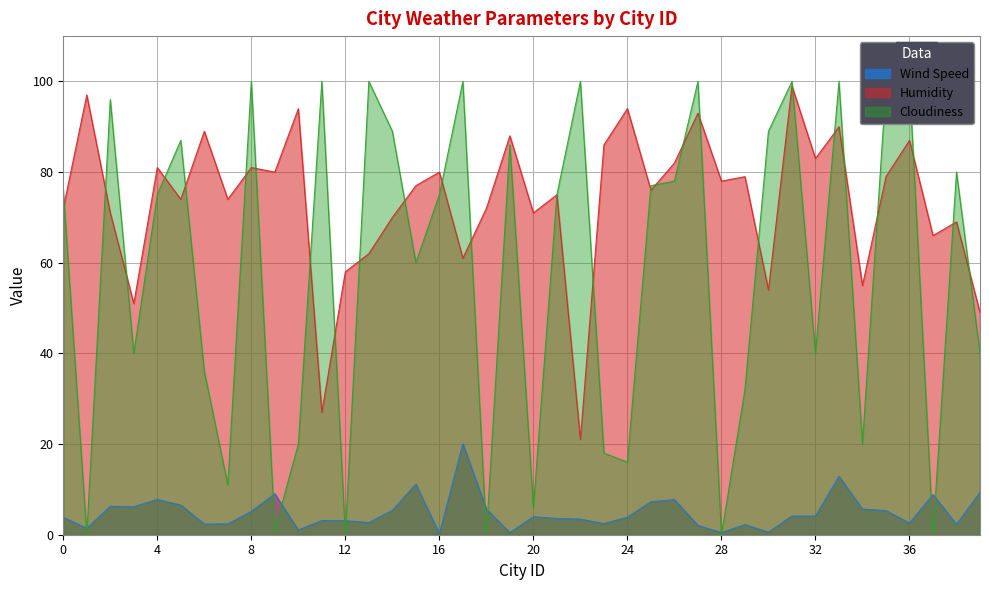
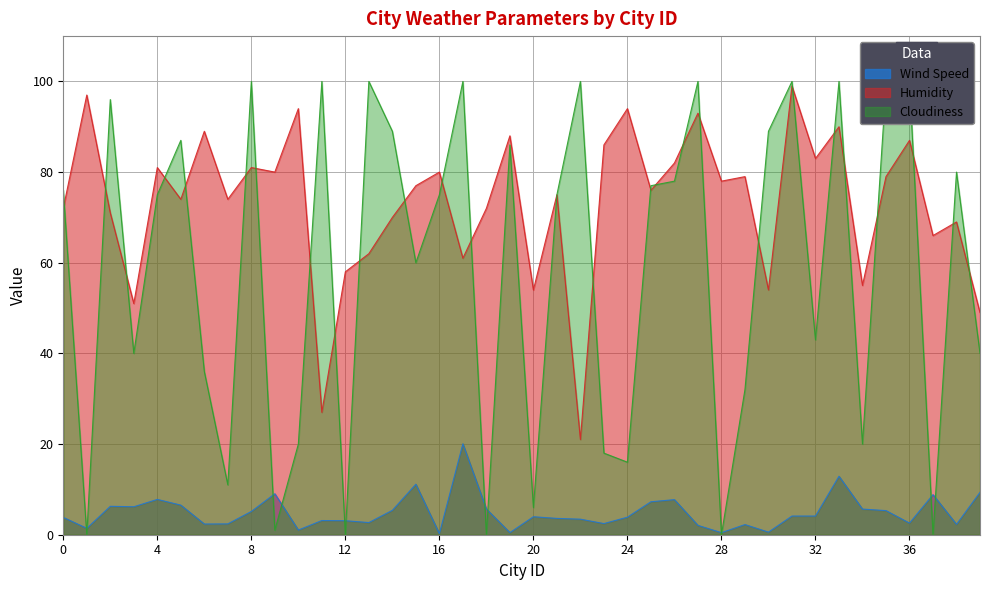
Humidity, 20: 71 -> 54
Cloudiness, 32: 40 -> 43
